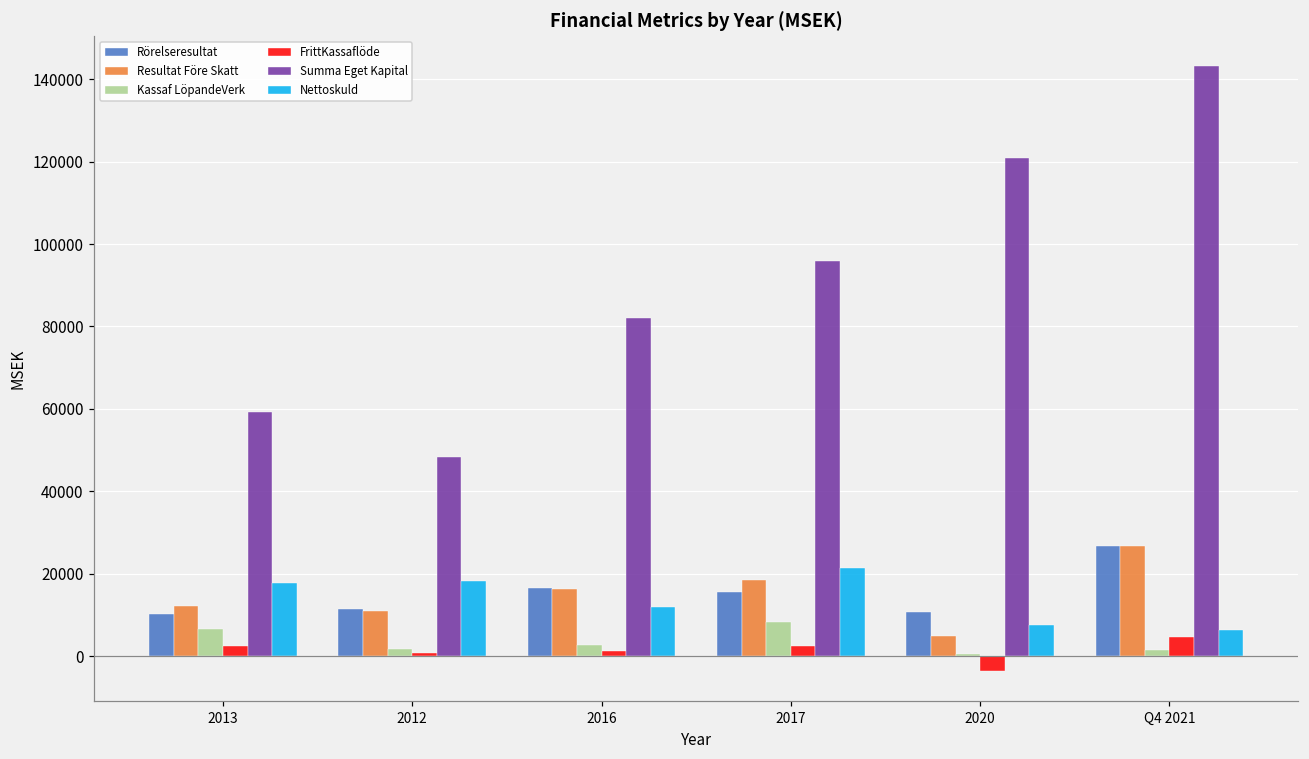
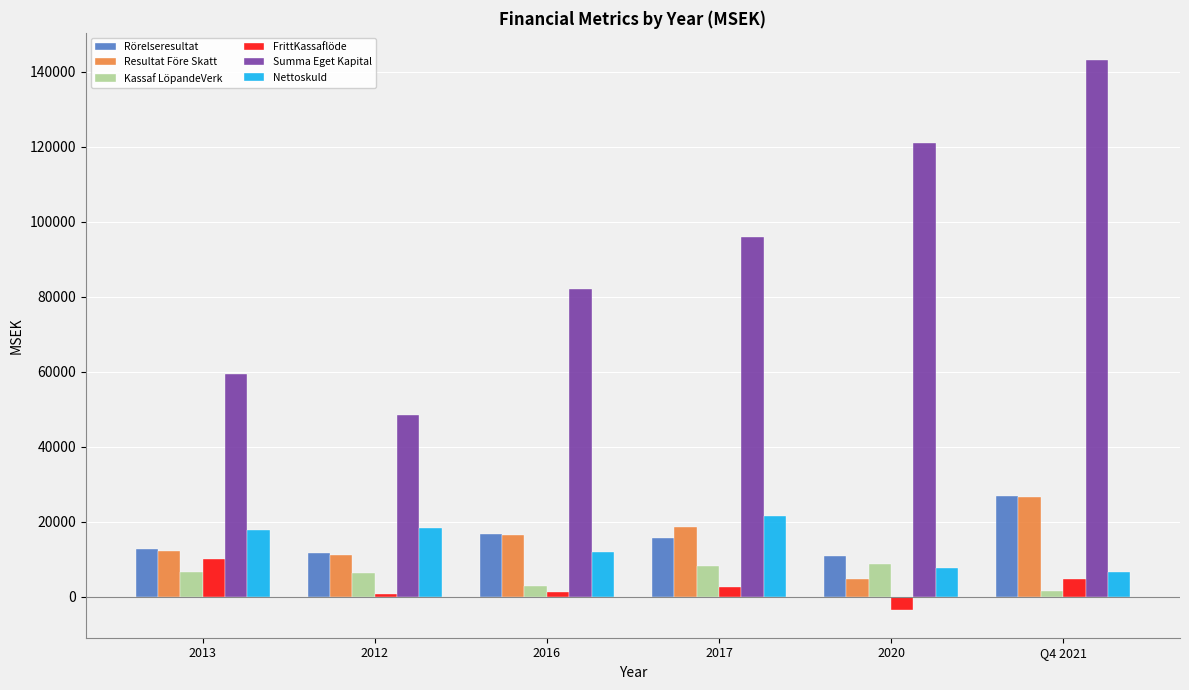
Rörelseresultat, 2013: 10000 -> 13000
FrittKassaflöde, 2013: 3000 -> 10000
Kassaf LöpandeVerk, 2012: 2000 -> 6000
Kassaf LöpandeVerk, 2020: 0 -> 9000
